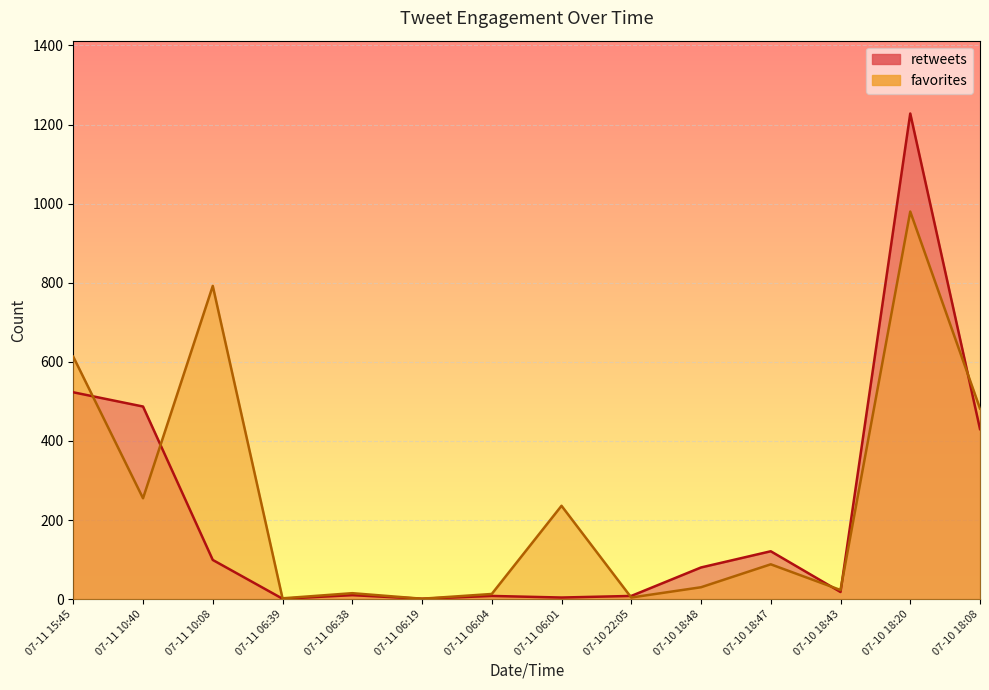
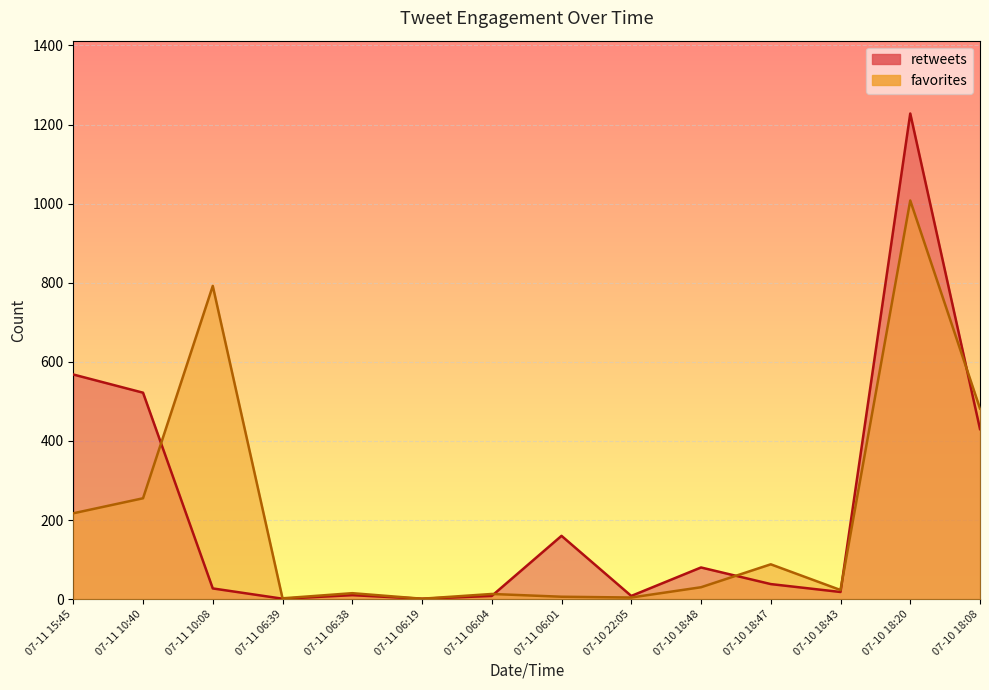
retweets, 07-11 15:45: 520 -> 570
favorites, 07-11 15:45: 610 -> 220
retweets, 07-11 10:40: 490 -> 520
retweets, 07-11 10:08: 100 -> 30
retweets, 07-11 06:01: 0 -> 160
favorites, 07-11 06:01: 240 -> 10
retweets, 07-10 18:47: 120 -> 40
favorites, 07-10 18:20: 980 -> 1010
